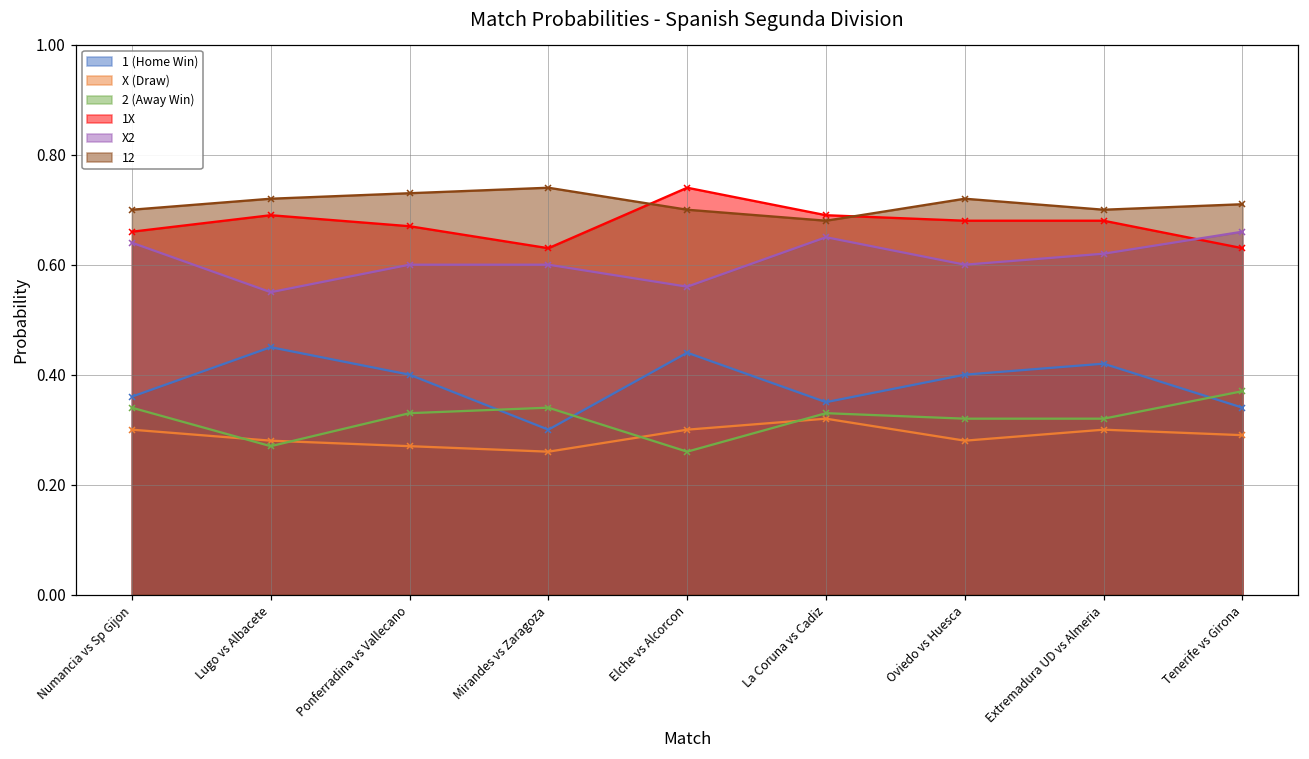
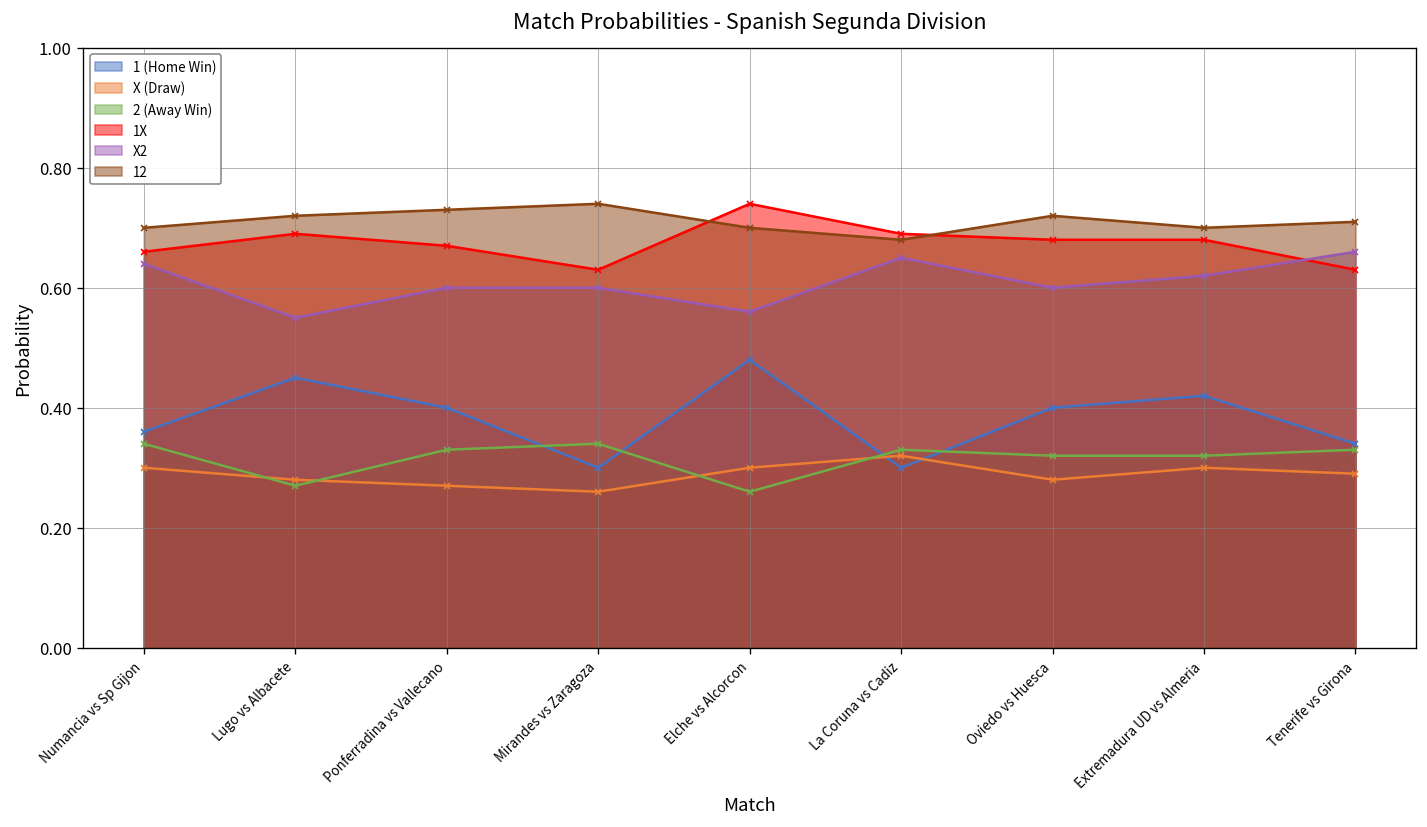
1 (Home Win), Elche vs Alcorcon: 0.44 -> 0.48
1 (Home Win), La Coruna vs Cadiz: 0.35 -> 0.30
2 (Away Win), Tenerife vs Girona: 0.37 -> 0.33
